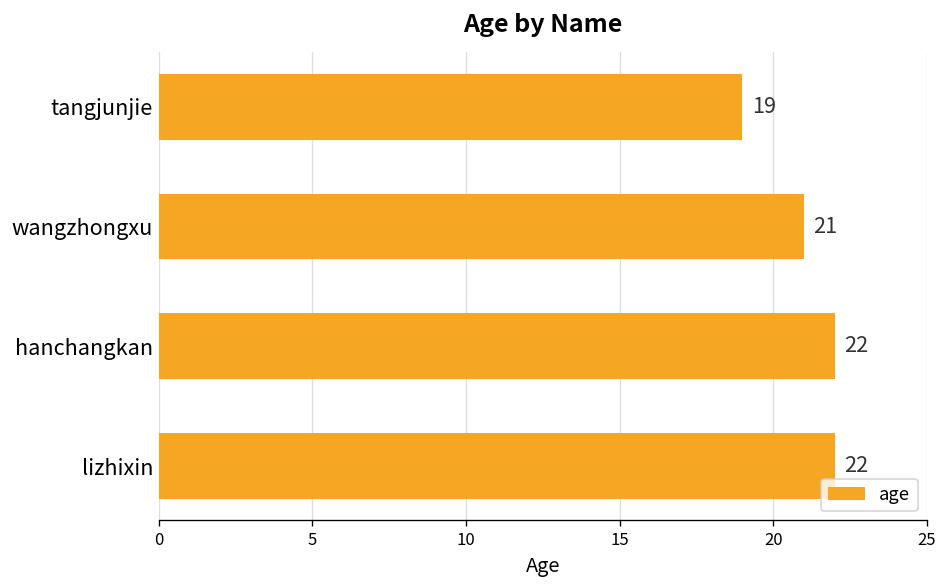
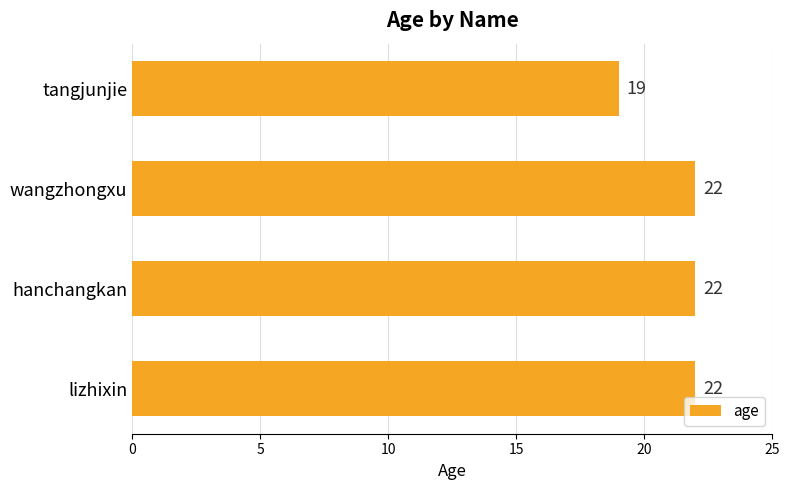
wangzhongxu: 21 -> 22
